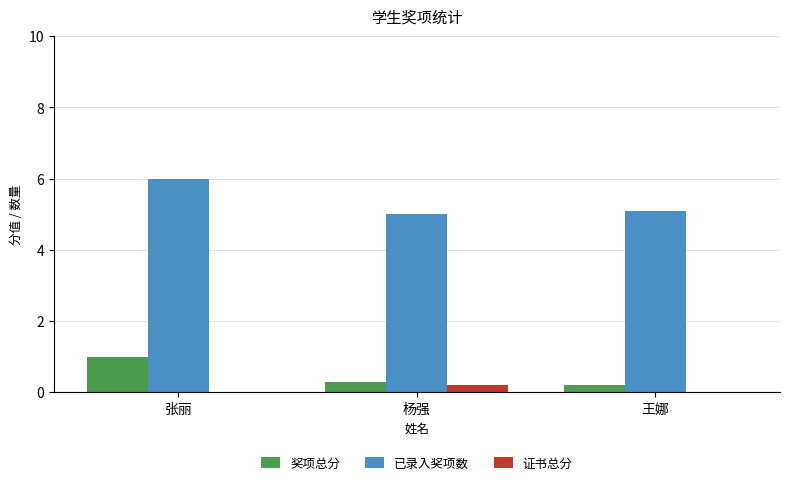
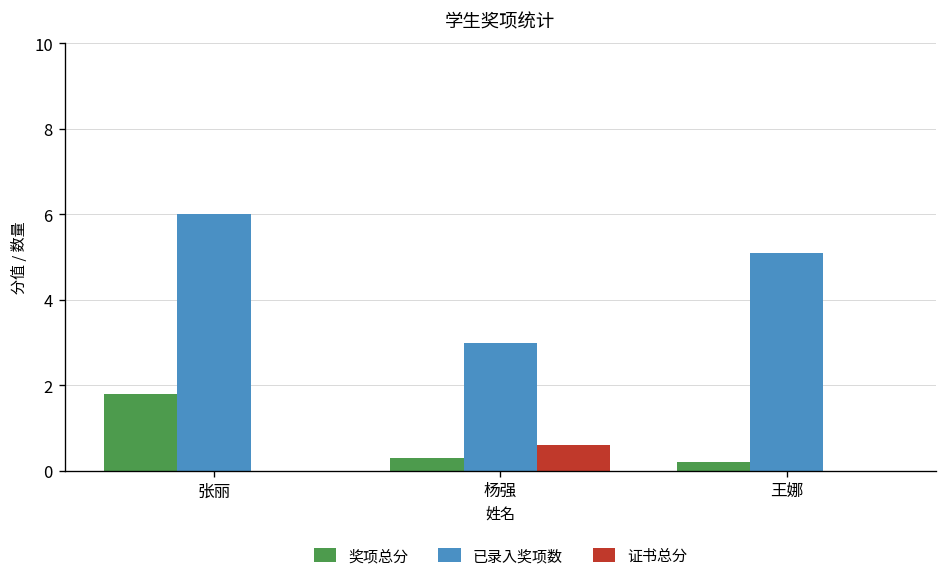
奖项总分, 张丽: 1.0 -> 1.8
已录入奖项数, 杨强: 5 -> 3
证书总分, 杨强: 0.2 -> 0.6
